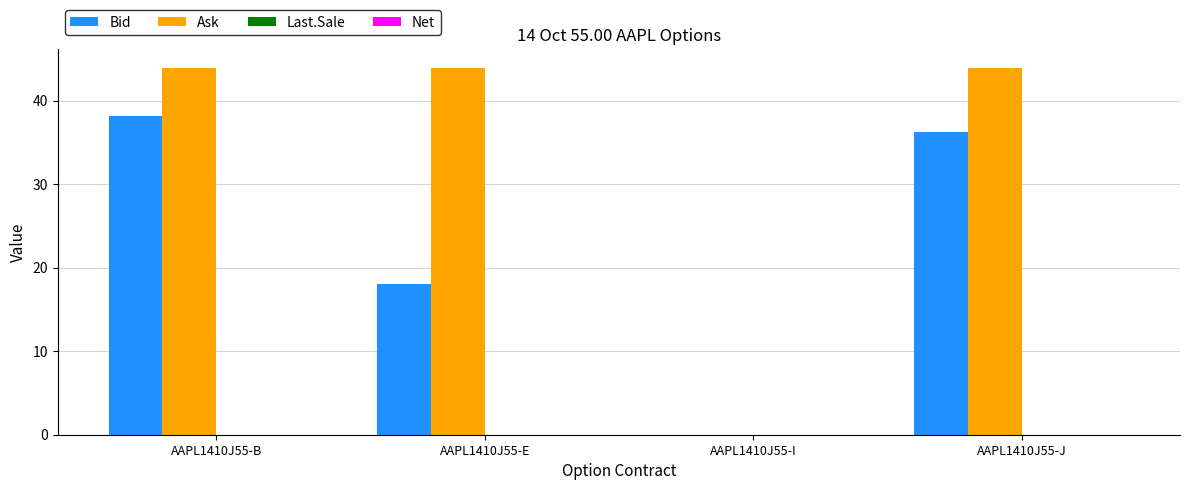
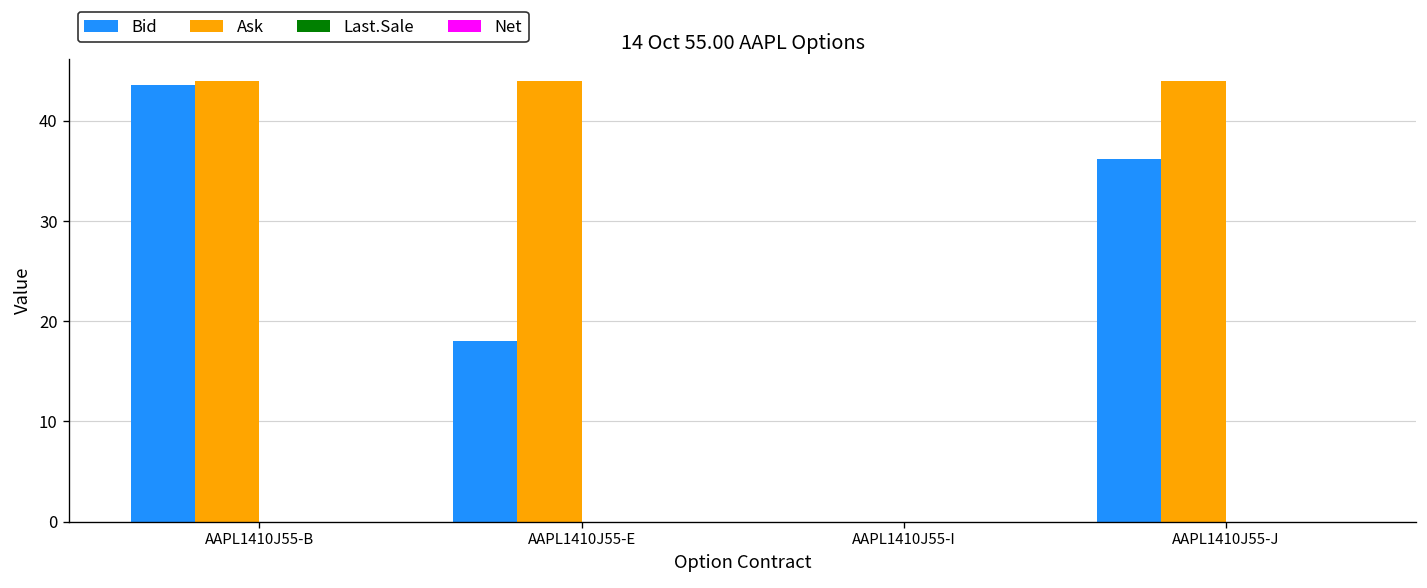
Bid, AAPL1410J55-B: 38 -> 44
